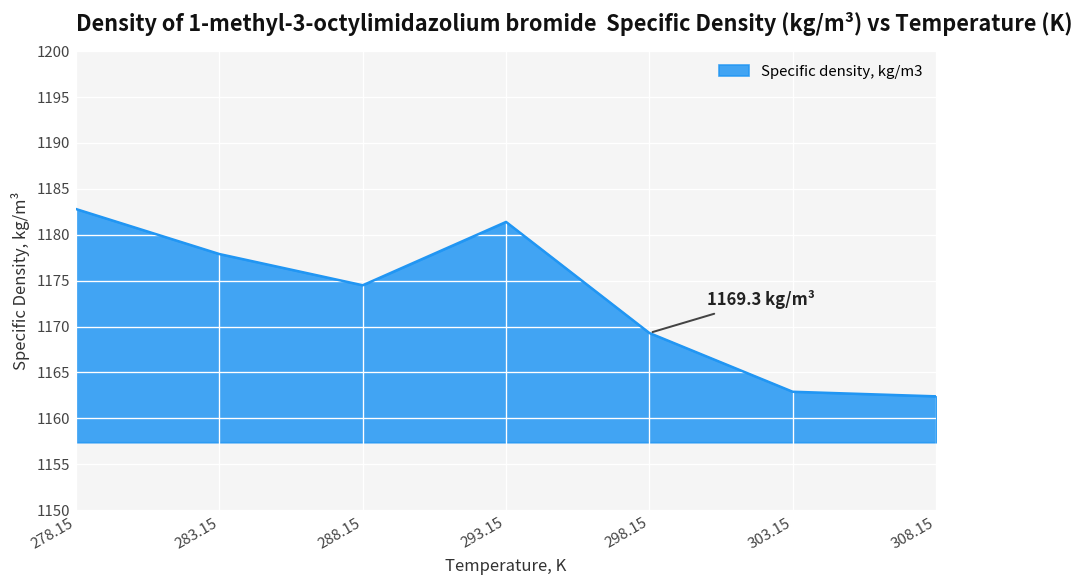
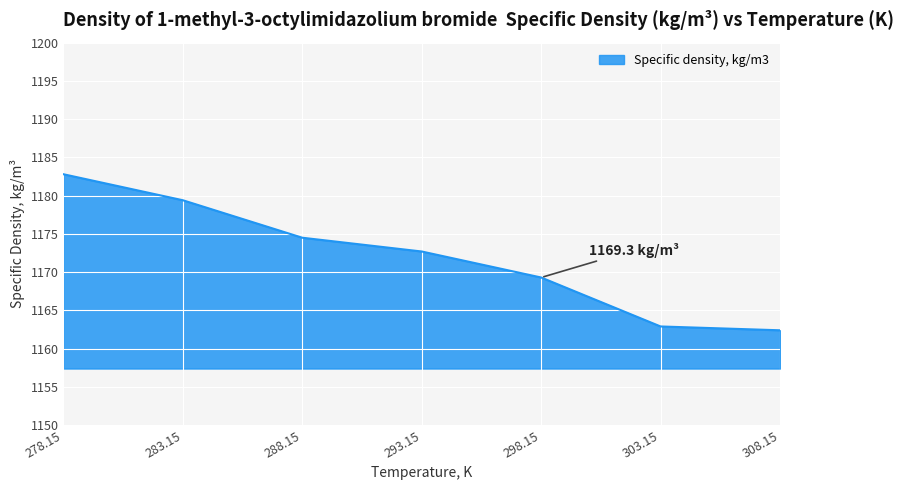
283.15: 1178 -> 1179
293.15: 1181 -> 1173
